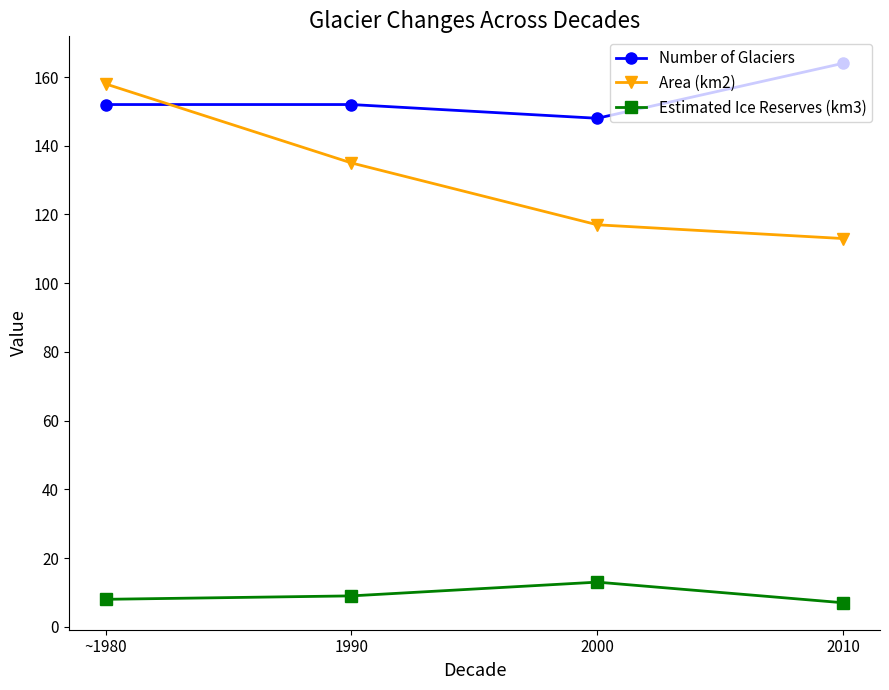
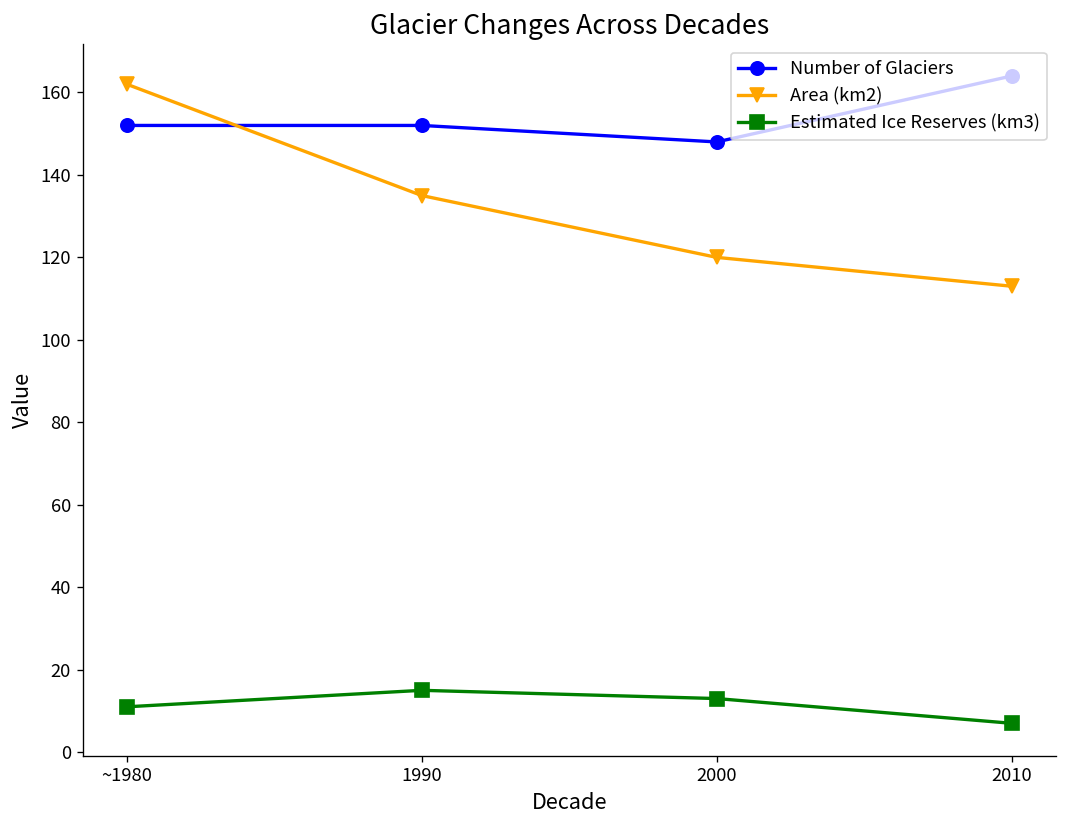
Area (km2), ~1980: 158 -> 162
Estimated Ice Reserves (km3), ~1980: 8 -> 11
Estimated Ice Reserves (km3), 1990: 9 -> 15
Area (km2), 2000: 117 -> 120
